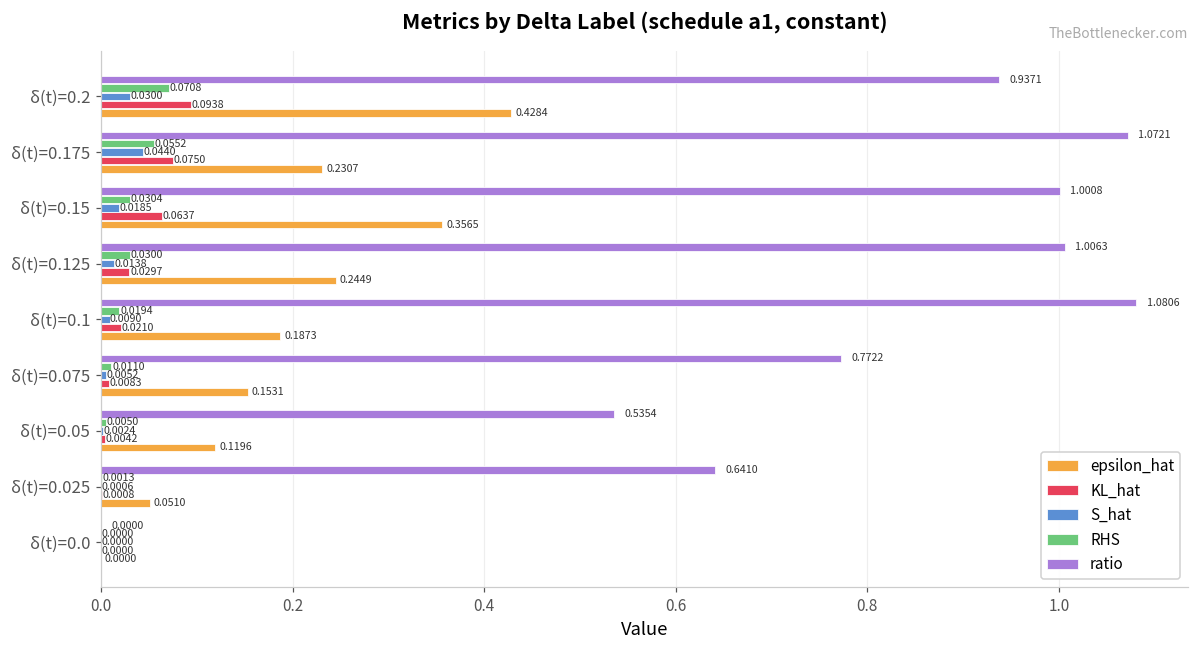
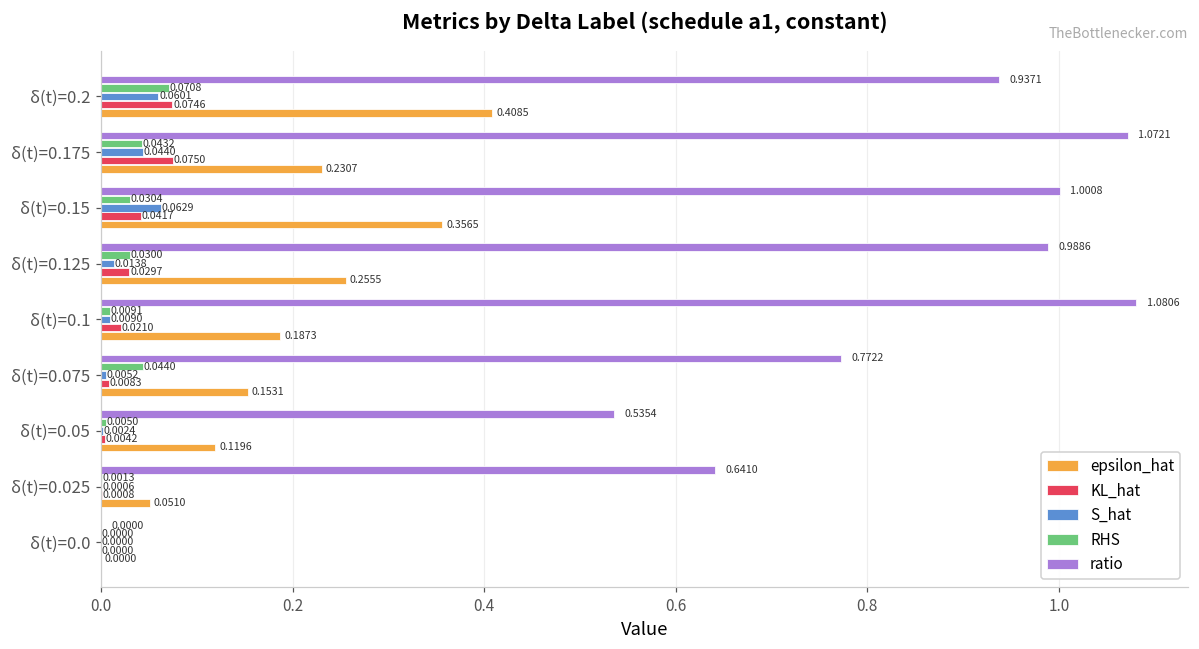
S_hat, δ(t)=0.2: 0.0300 -> 0.0601
KL_hat, δ(t)=0.2: 0.0938 -> 0.0746
epsilon_hat, δ(t)=0.2: 0.4284 -> 0.4085
RHS, δ(t)=0.175: 0.0552 -> 0.0432
S_hat, δ(t)=0.15: 0.0185 -> 0.0629
KL_hat, δ(t)=0.15: 0.0637 -> 0.0417
ratio, δ(t)=0.125: 1.0063 -> 0.9886
epsilon_hat, δ(t)=0.125: 0.2449 -> 0.2555
RHS, δ(t)=0.1: 0.0194 -> 0.0091
RHS, δ(t)=0.075: 0.0110 -> 0.0440
